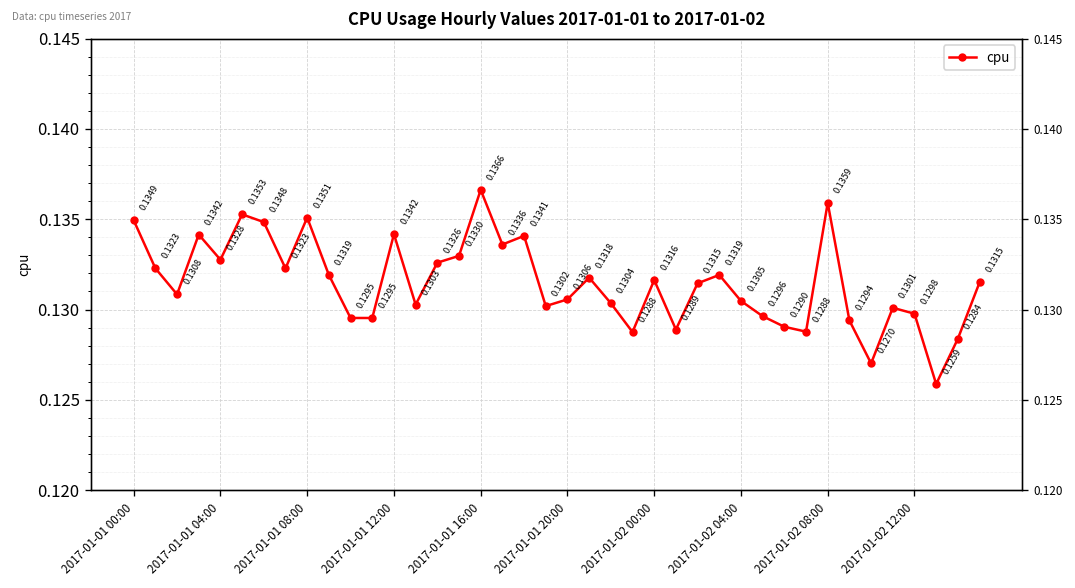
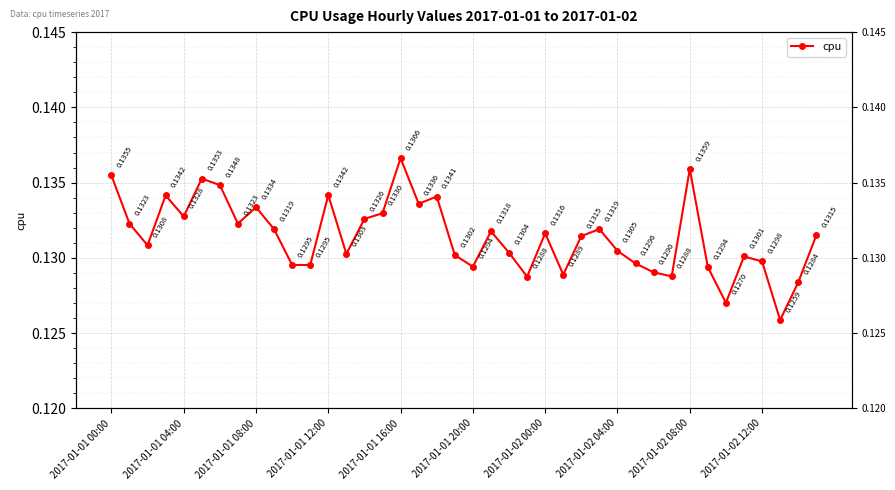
2017-01-01 00:00: 0.1349 -> 0.1355
2017-01-01 08:00: 0.1351 -> 0.1334
2017-01-01 20:00: 0.1306 -> 0.1294
